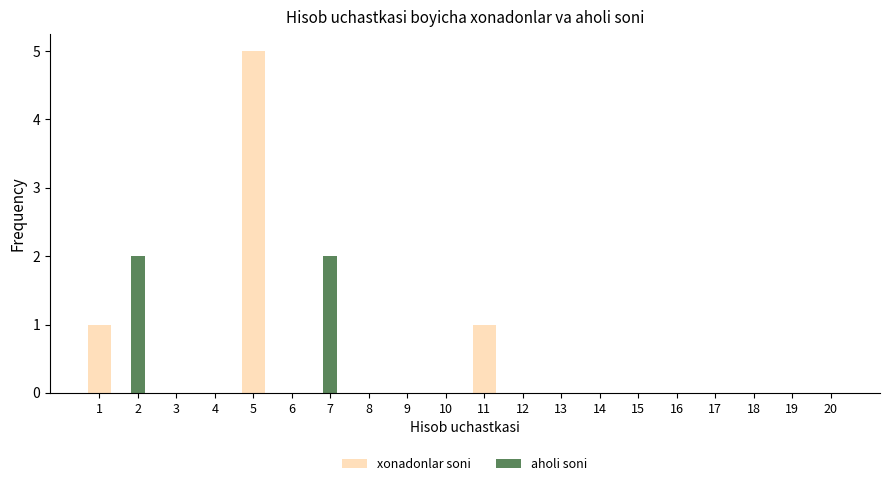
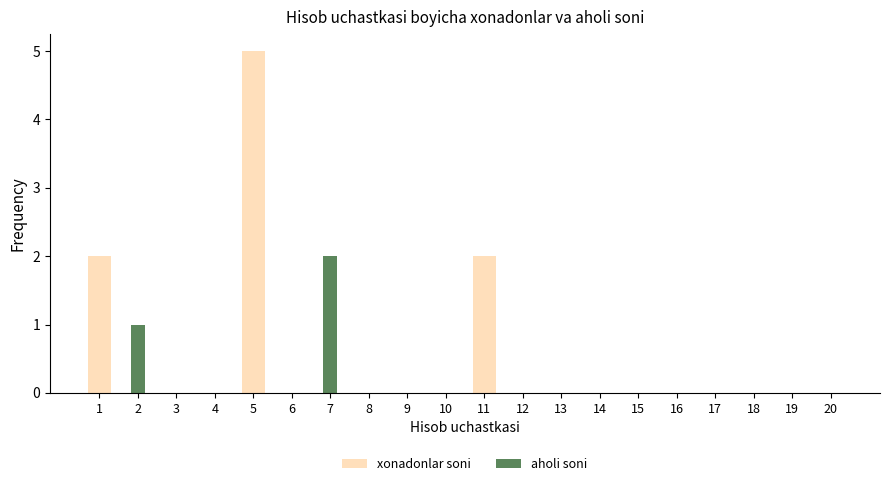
xonadonlar soni, 1: 1 -> 2
aholi soni, 2: 2 -> 1
xonadonlar soni, 11: 1 -> 2
